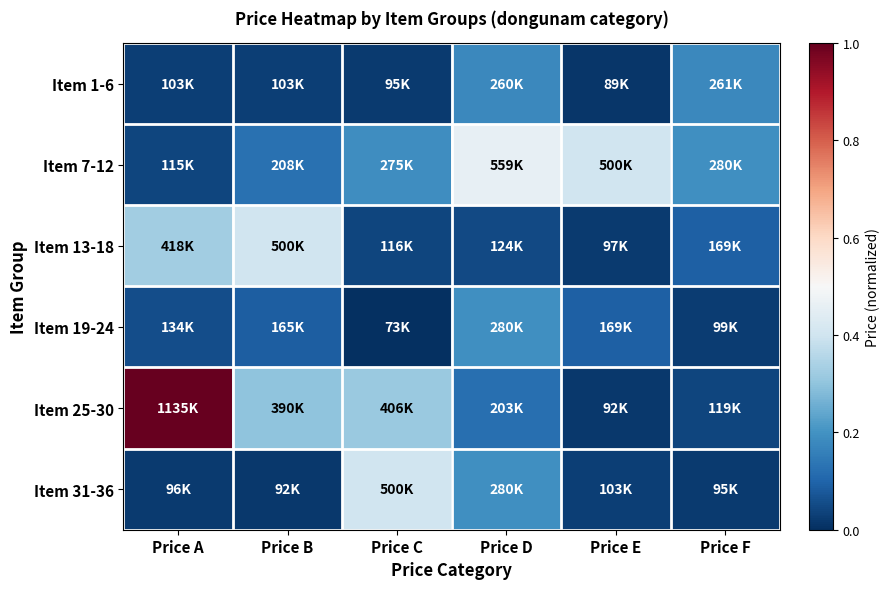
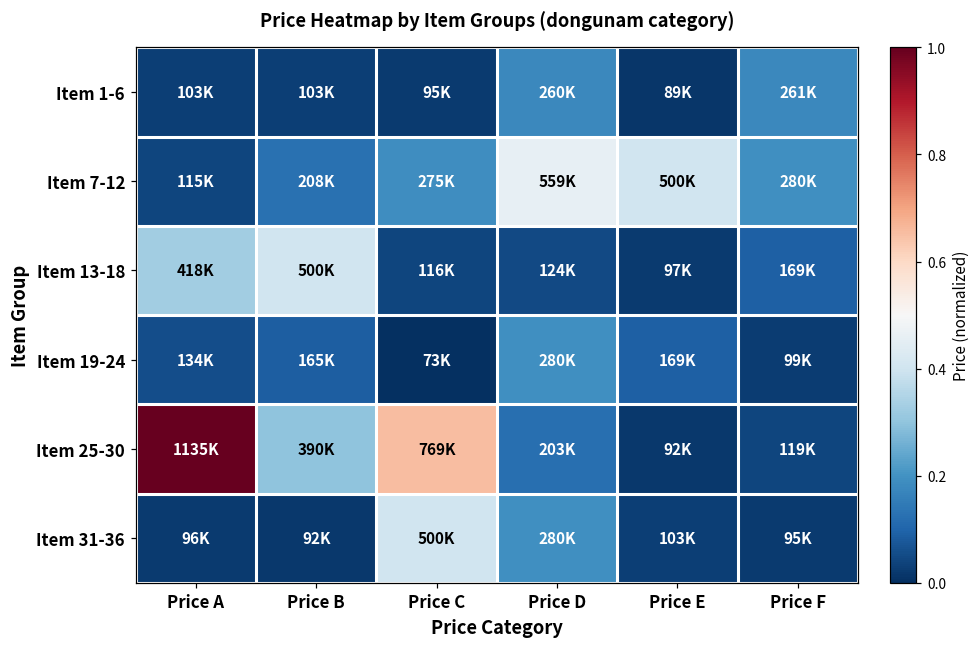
Item 25-30, Price C: 406K -> 769K
